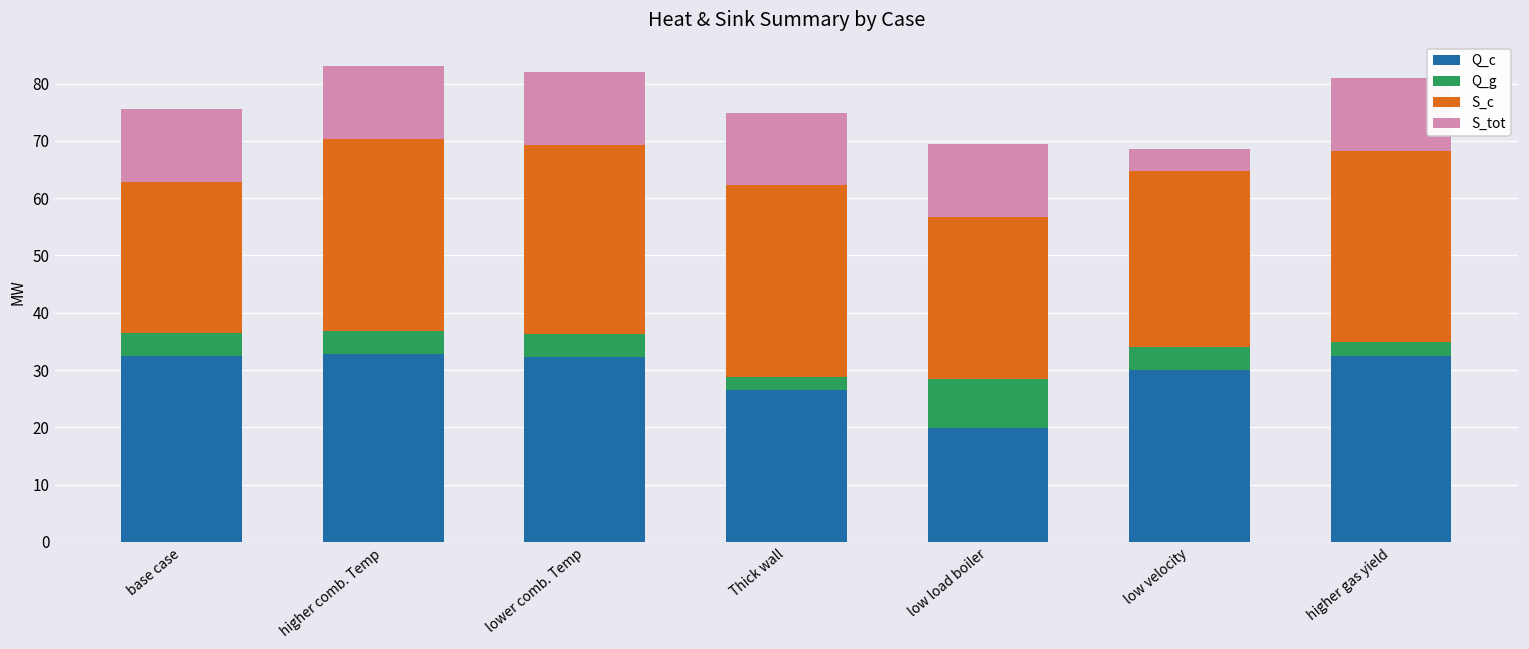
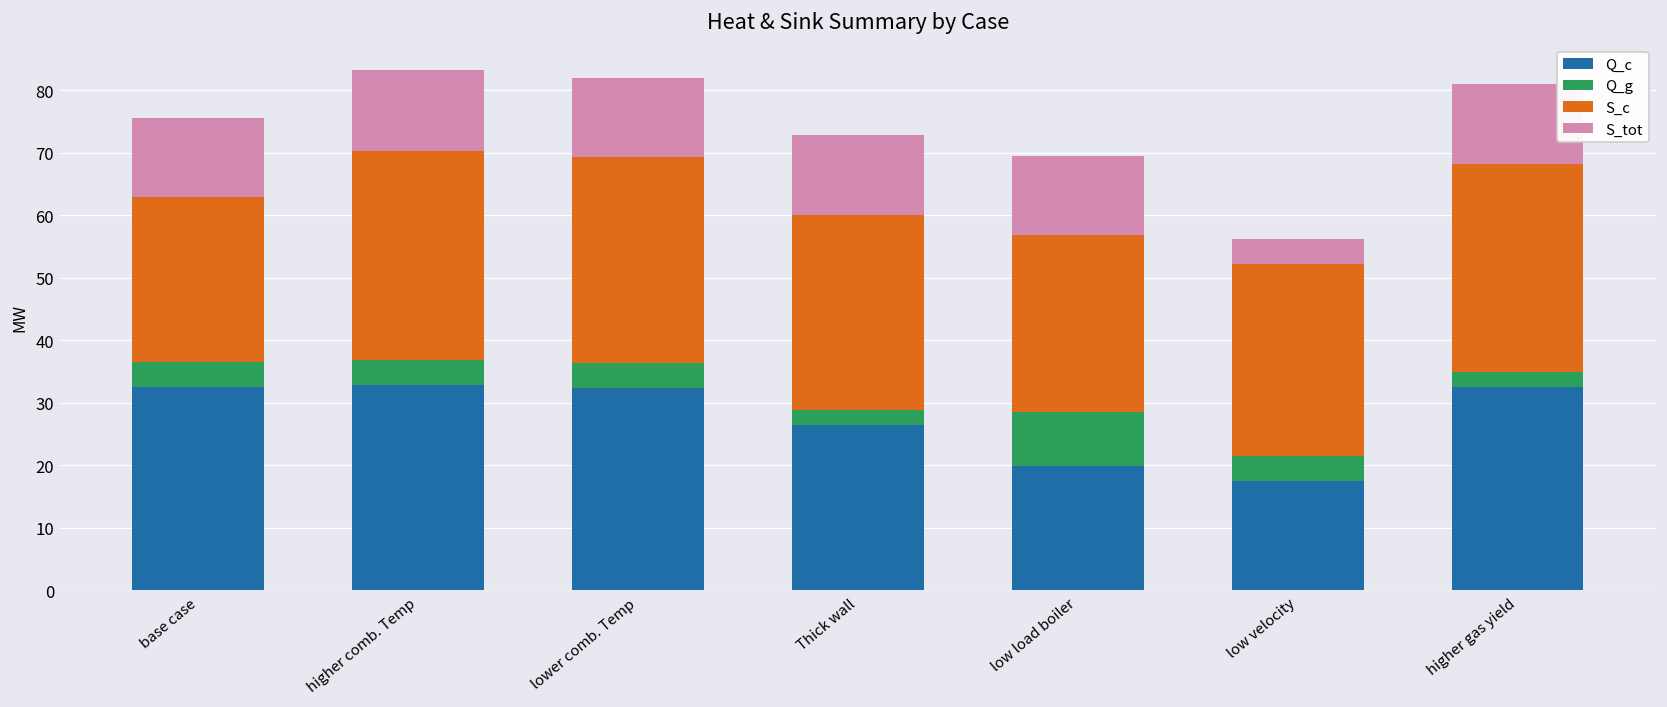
S_c, Thick wall: 33 -> 31
Q_c, low velocity: 30 -> 17
